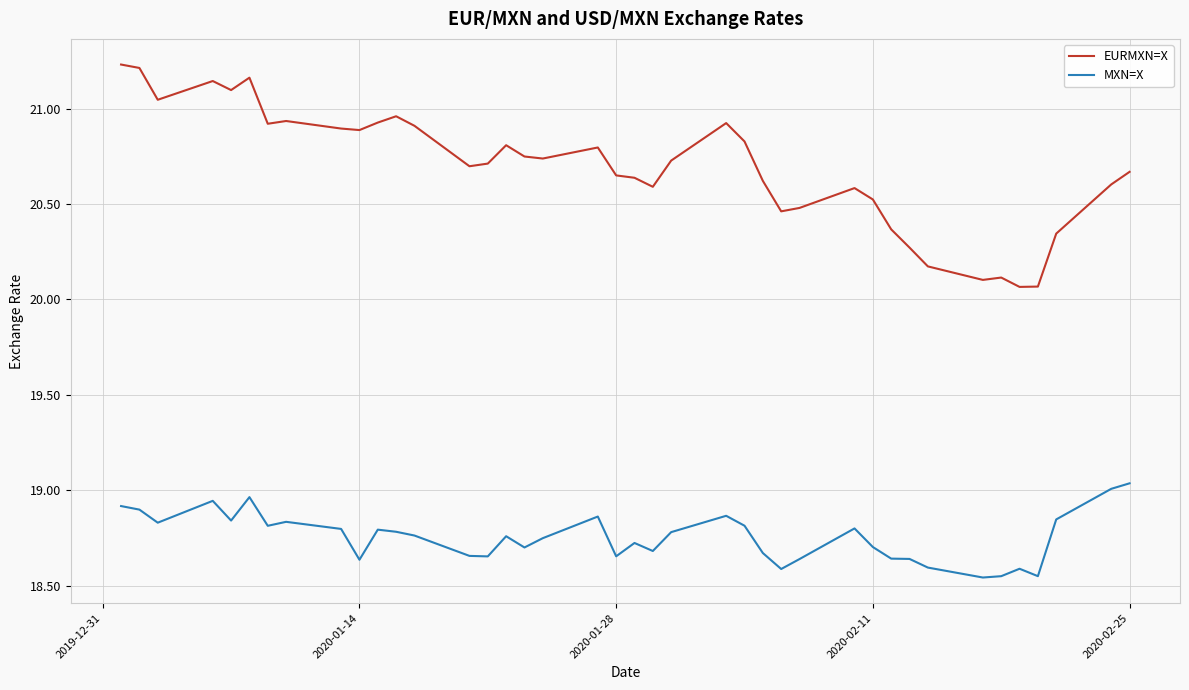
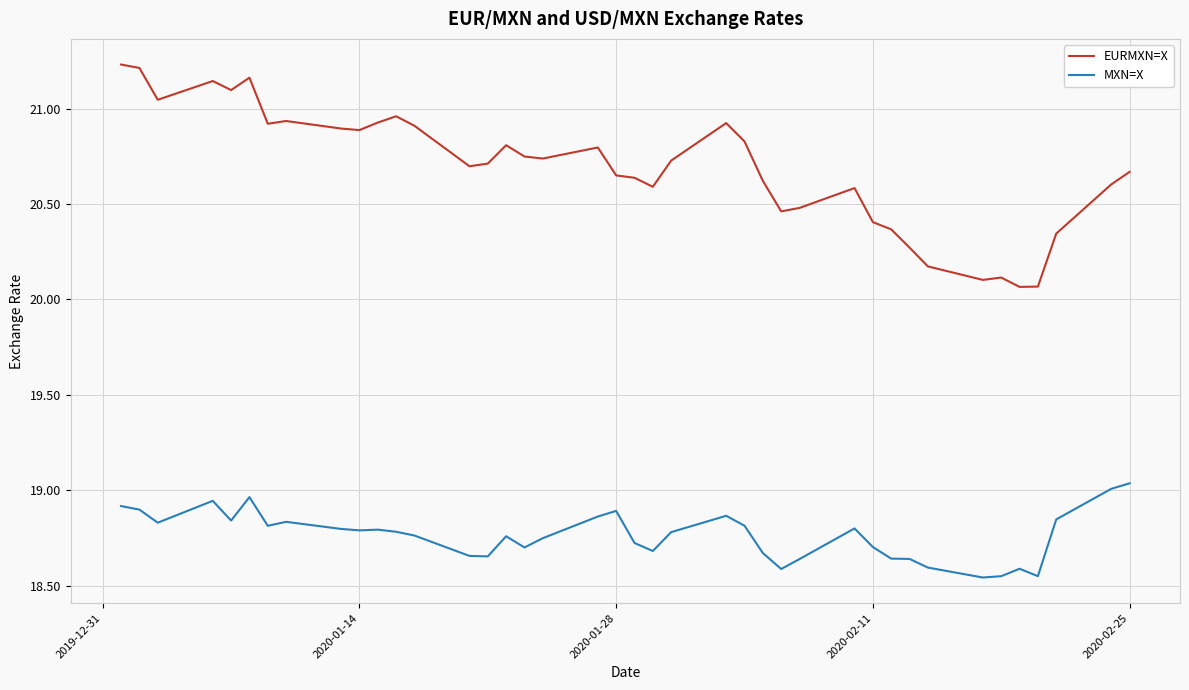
MXN=X, 2020-01-14: 18.64 -> 18.79
MXN=X, 2020-01-28: 18.65 -> 18.89
EURMXN=X, 2020-02-11: 20.52 -> 20.41
